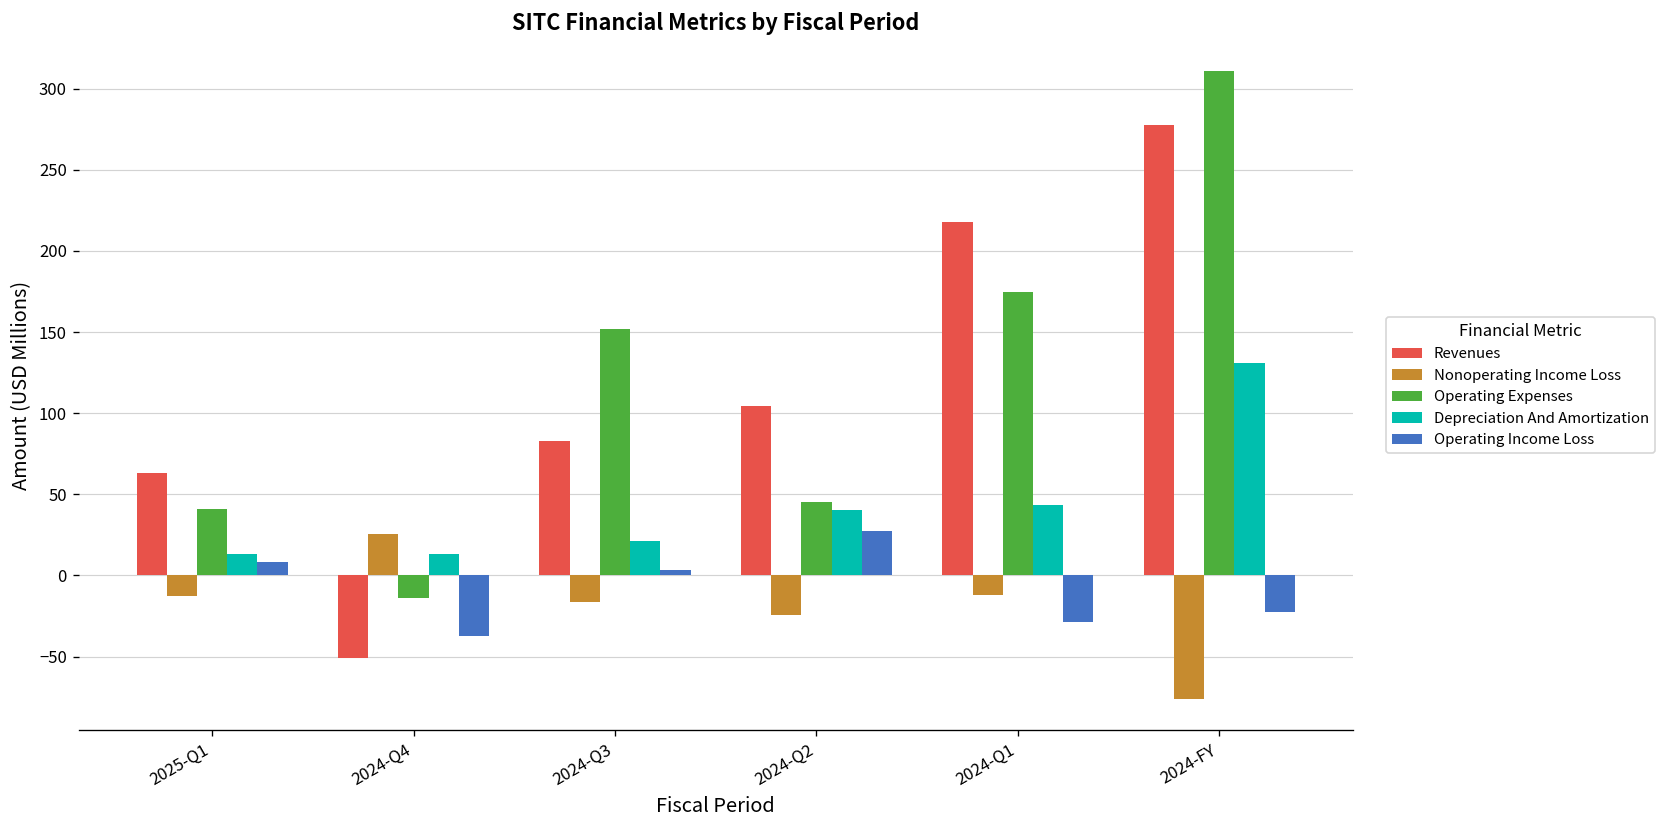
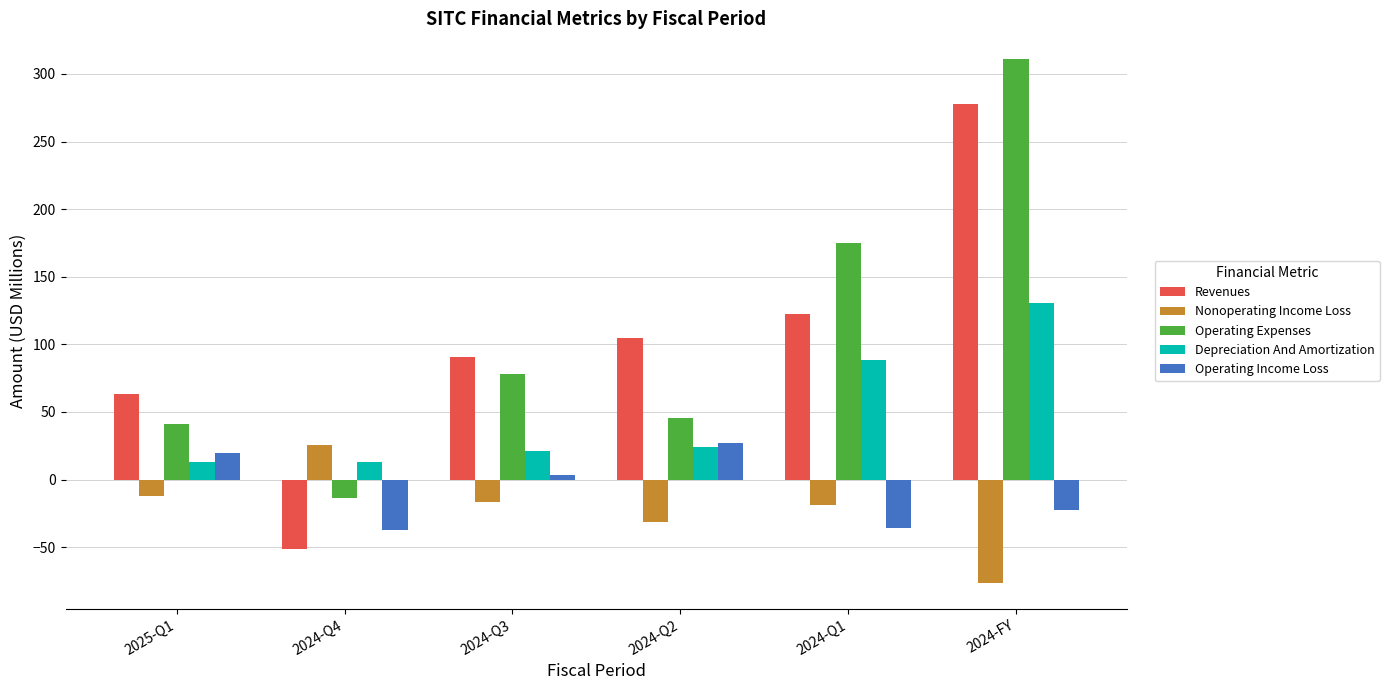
Operating Income Loss, 2025-Q1: 8 -> 19
Revenues, 2024-Q3: 83 -> 91
Operating Expenses, 2024-Q3: 152 -> 78
Nonoperating Income Loss, 2024-Q2: -25 -> -31
Depreciation And Amortization, 2024-Q2: 40 -> 24
Revenues, 2024-Q1: 218 -> 122
Nonoperating Income Loss, 2024-Q1: -12 -> -19
Depreciation And Amortization, 2024-Q1: 43 -> 88
Operating Income Loss, 2024-Q1: -29 -> -36
